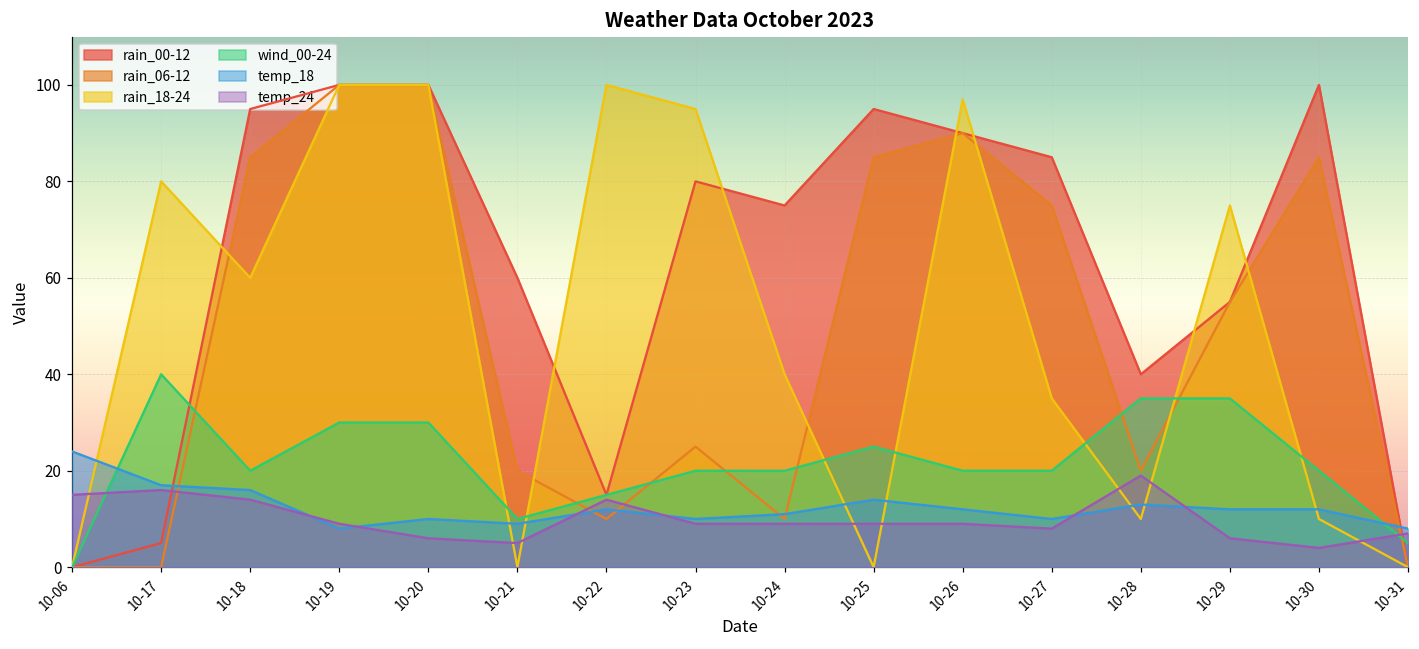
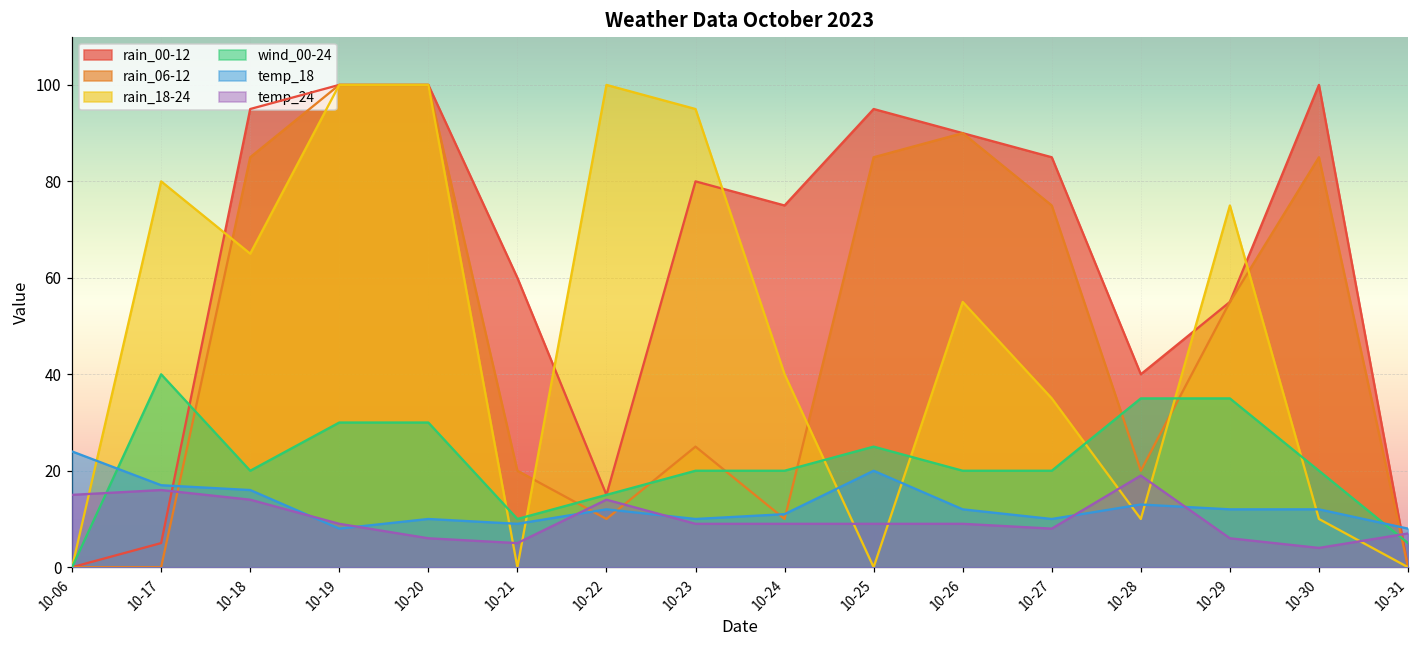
rain_18-24, 10-18: 60 -> 65
temp_18, 10-25: 14 -> 20
rain_18-24, 10-26: 97 -> 55
